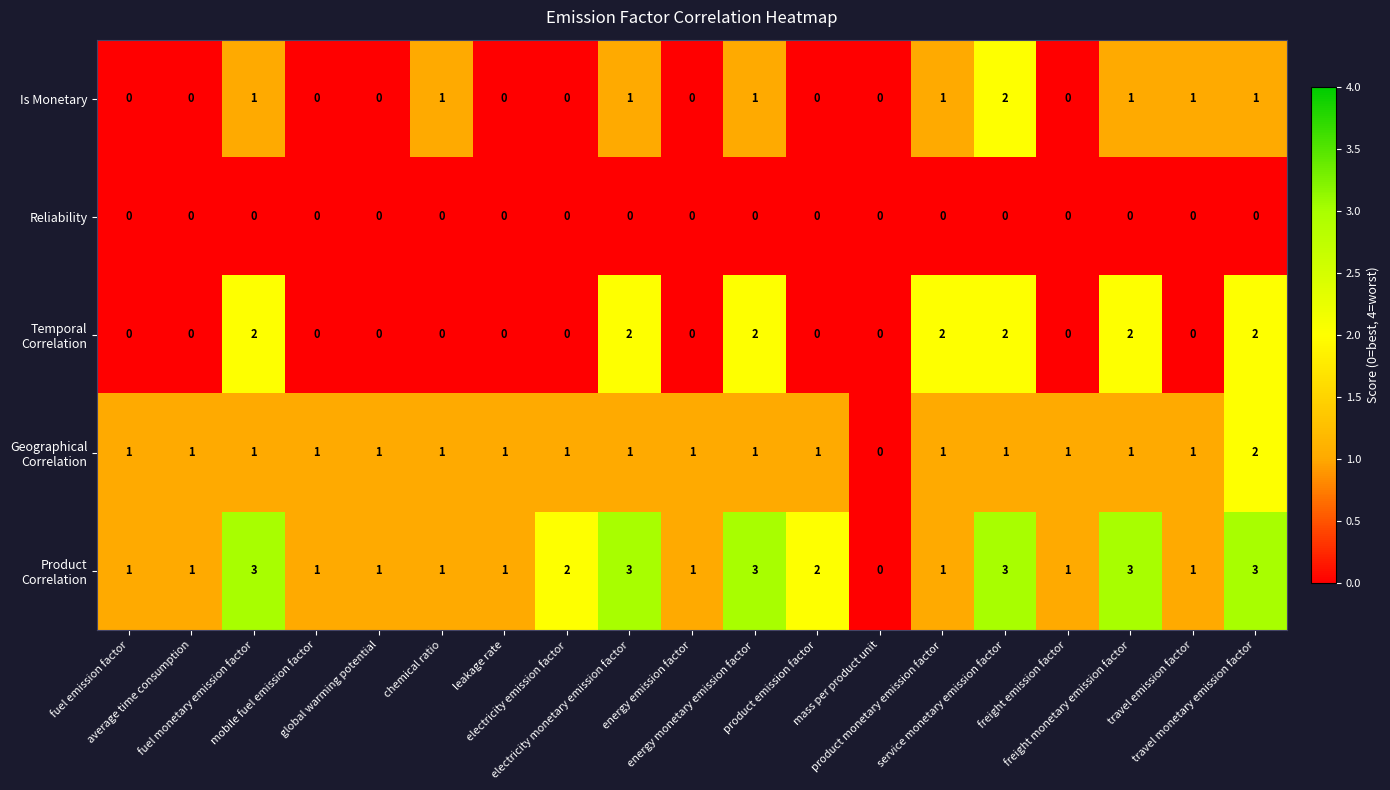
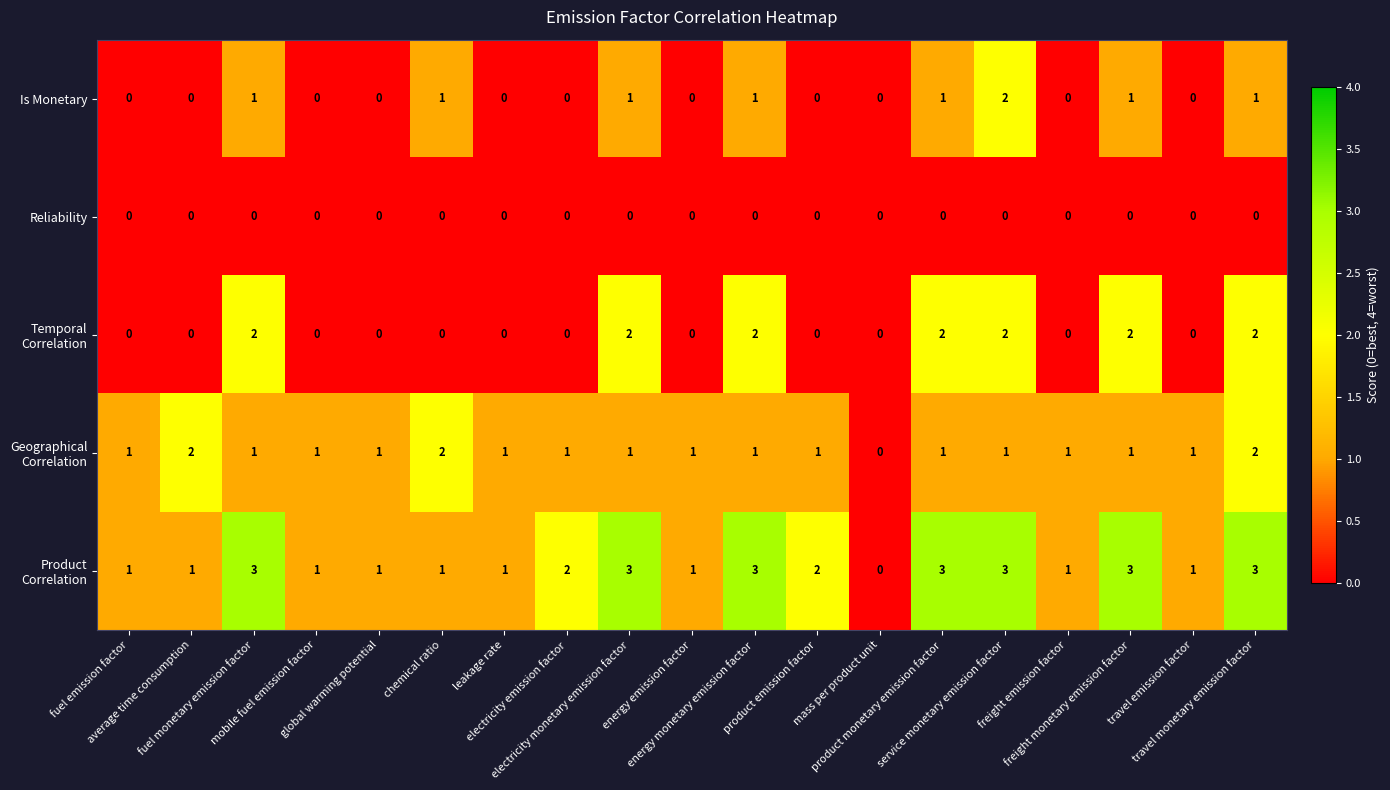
Is Monetary, travel emission factor: 1 -> 0
Geographical Correlation, average time consumption: 1 -> 2
Geographical Correlation, chemical ratio: 1 -> 2
Product Correlation, product monetary emission factor: 1 -> 3
